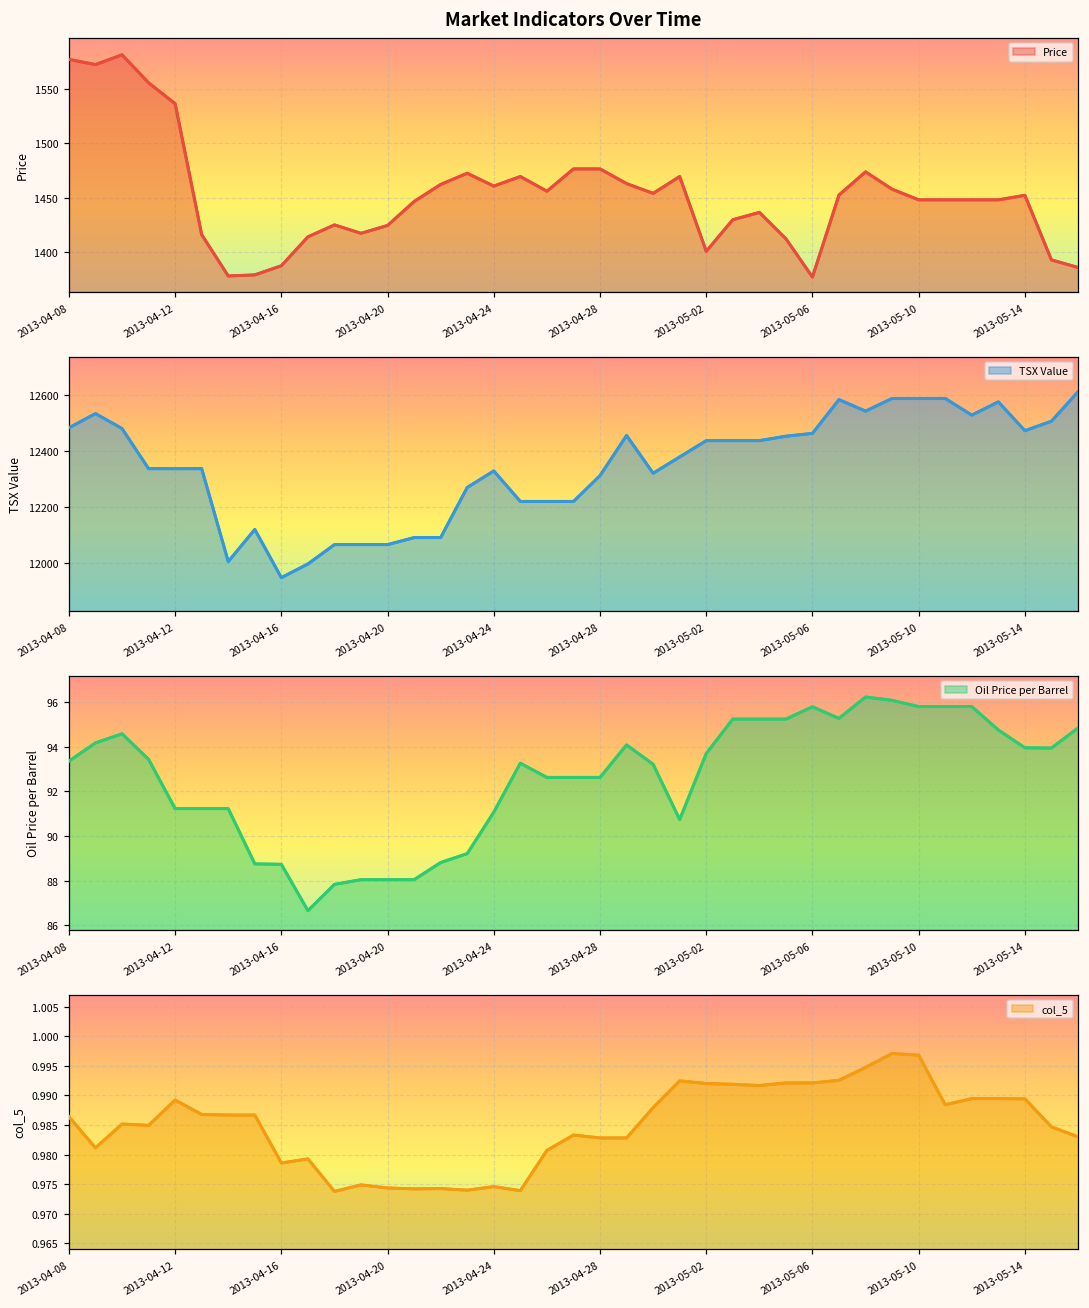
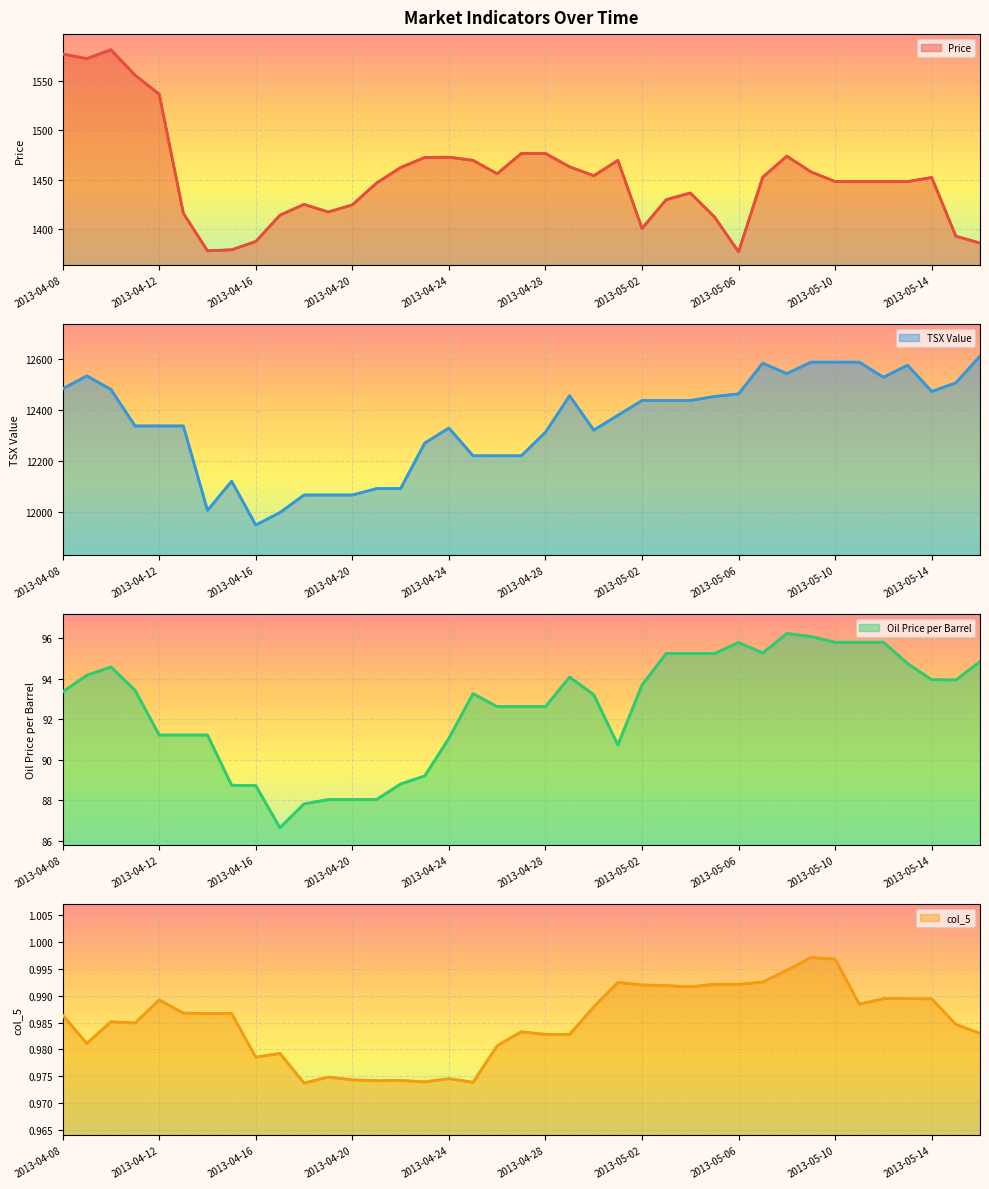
Market Indicators Over Time, 2013-04-24: 1460 -> 1470
